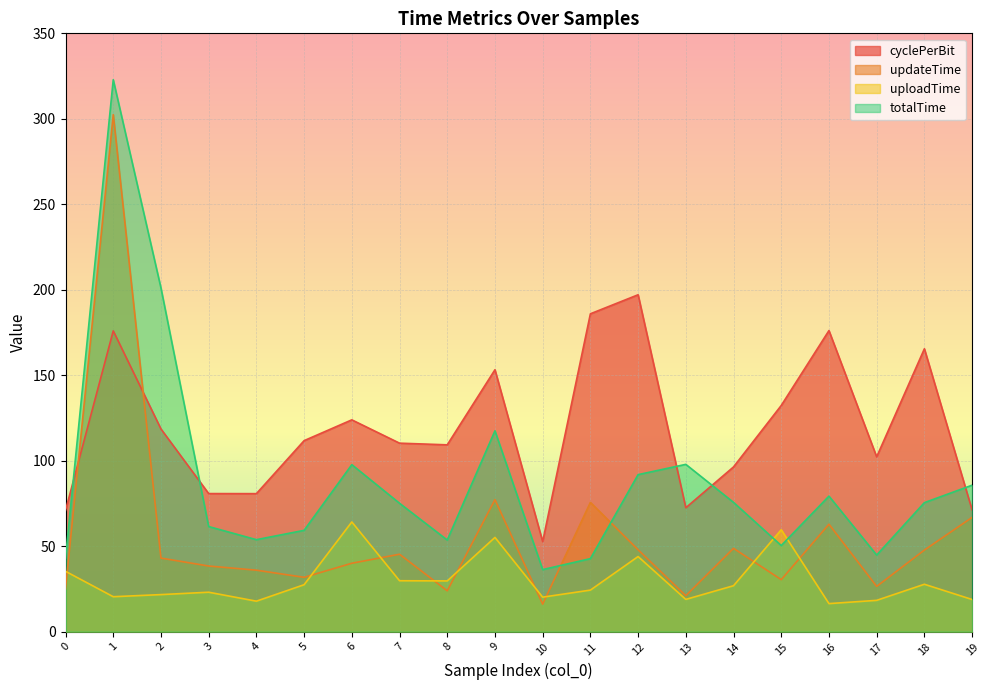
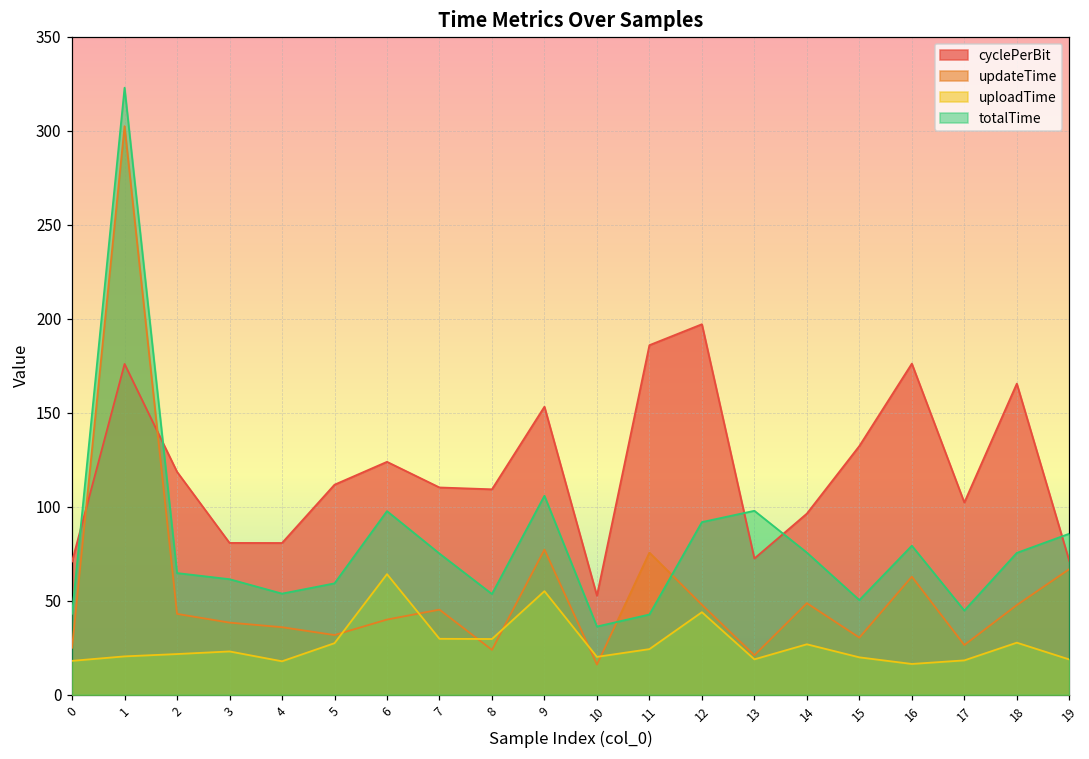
uploadTime, 0: 35 -> 18
totalTime, 2: 201 -> 65
totalTime, 9: 117 -> 106
uploadTime, 15: 60 -> 20
